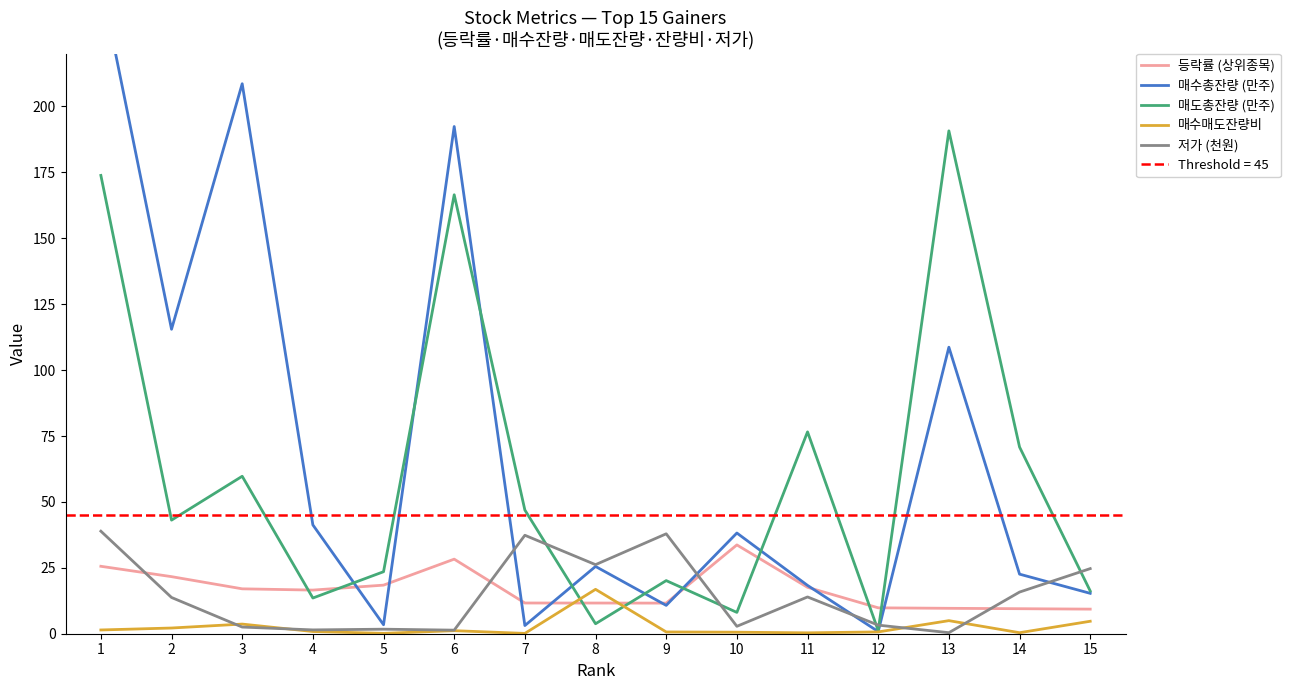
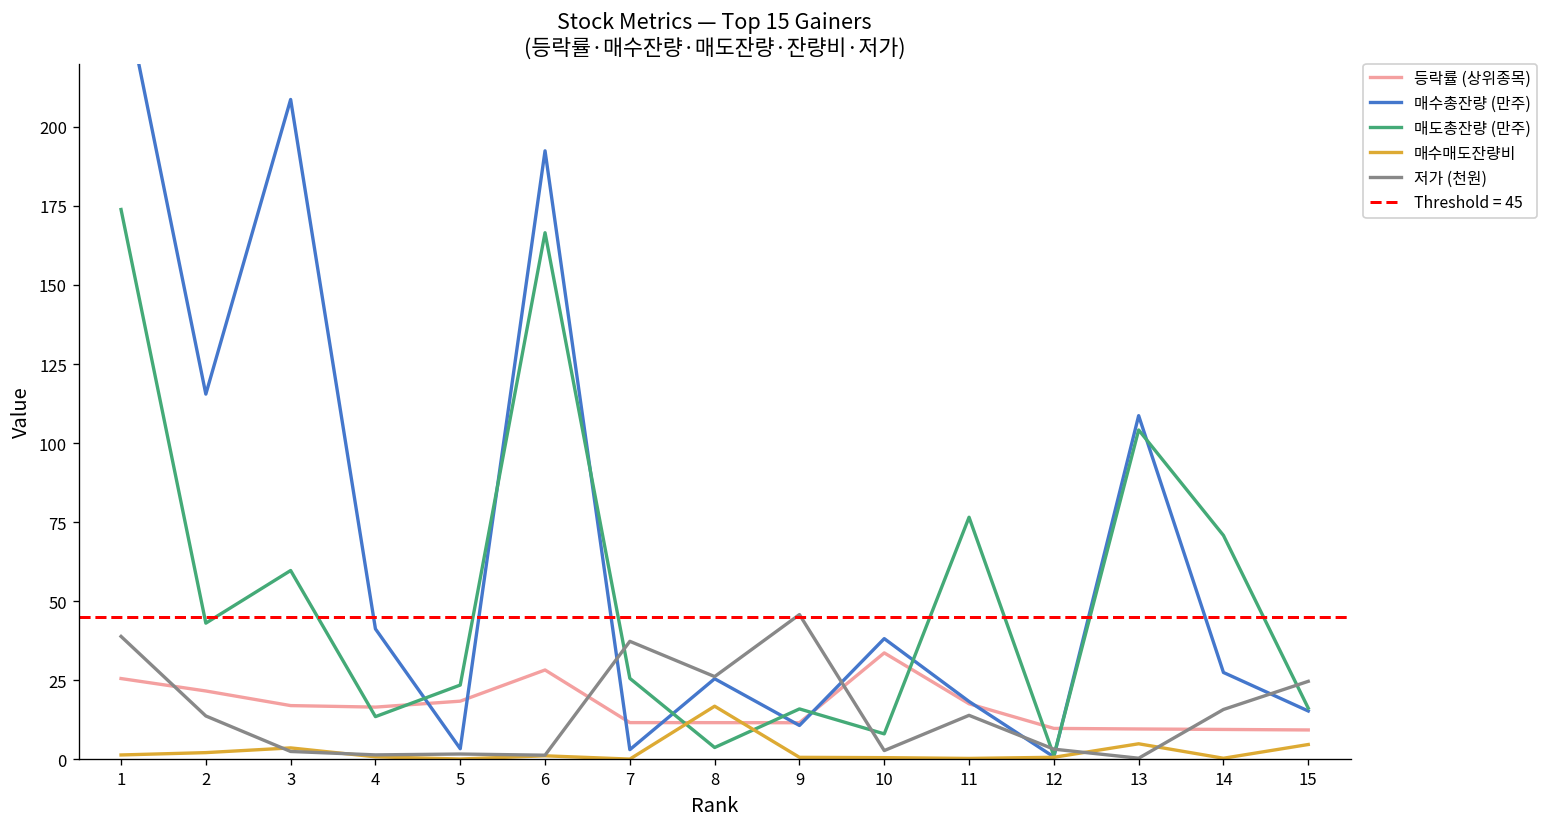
매도총잔량 (만주), 7: 47 -> 26
매도총잔량 (만주), 9: 20 -> 16
저가 (천원), 9: 38 -> 46
매도총잔량 (만주), 13: 191 -> 104
매수총잔량 (만주), 14: 23 -> 28
